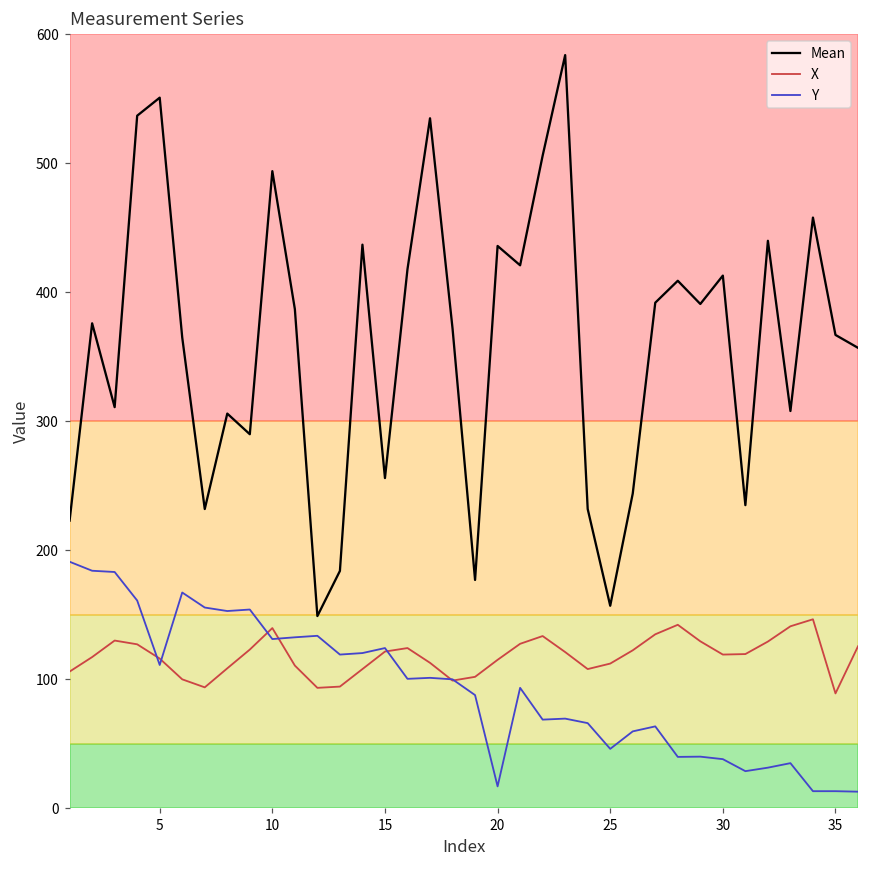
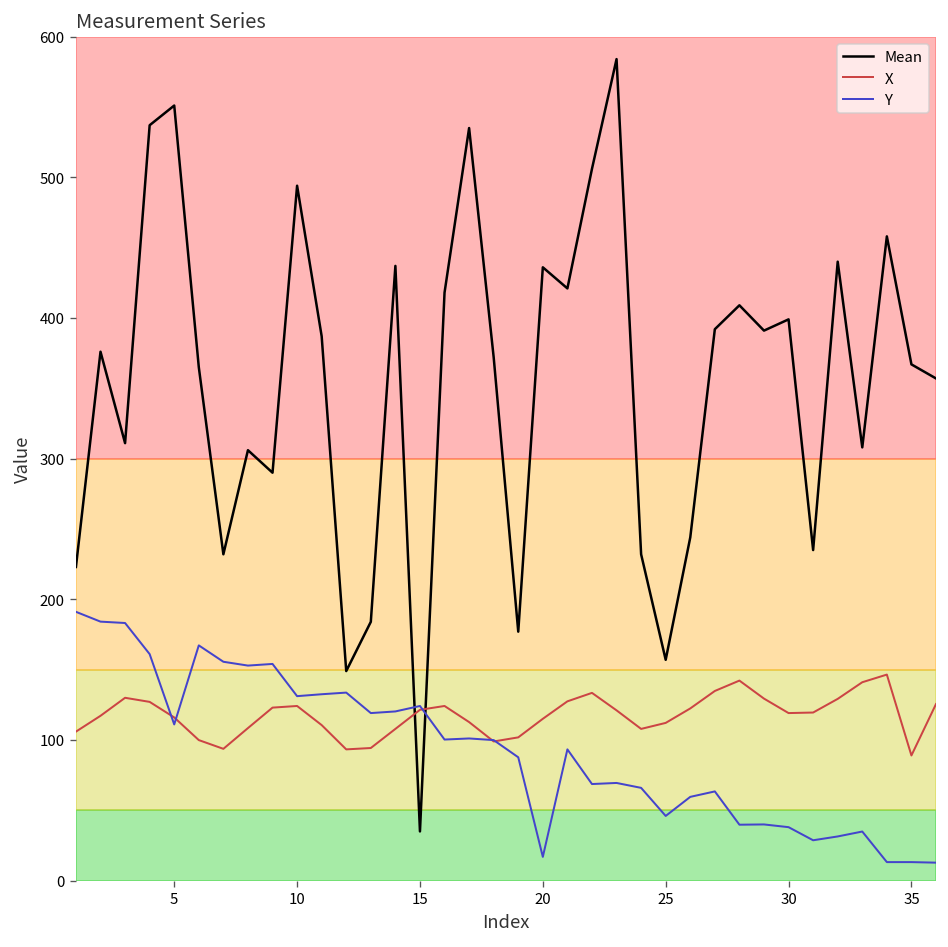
X, 10: 140 -> 124
Mean, 15: 256 -> 35
Mean, 30: 413 -> 399
